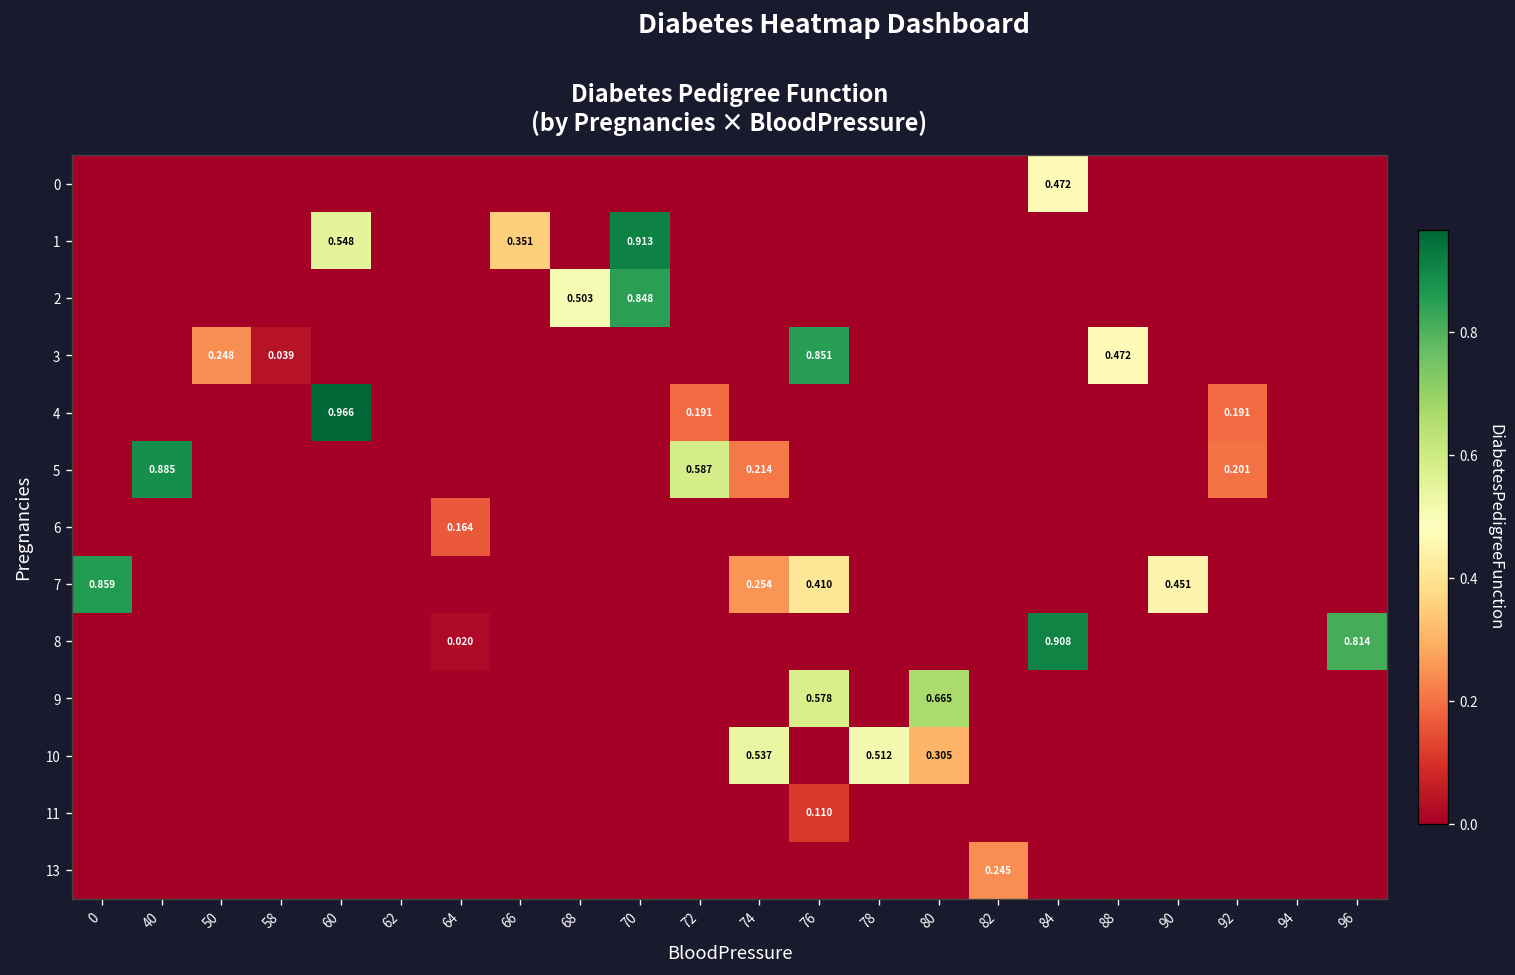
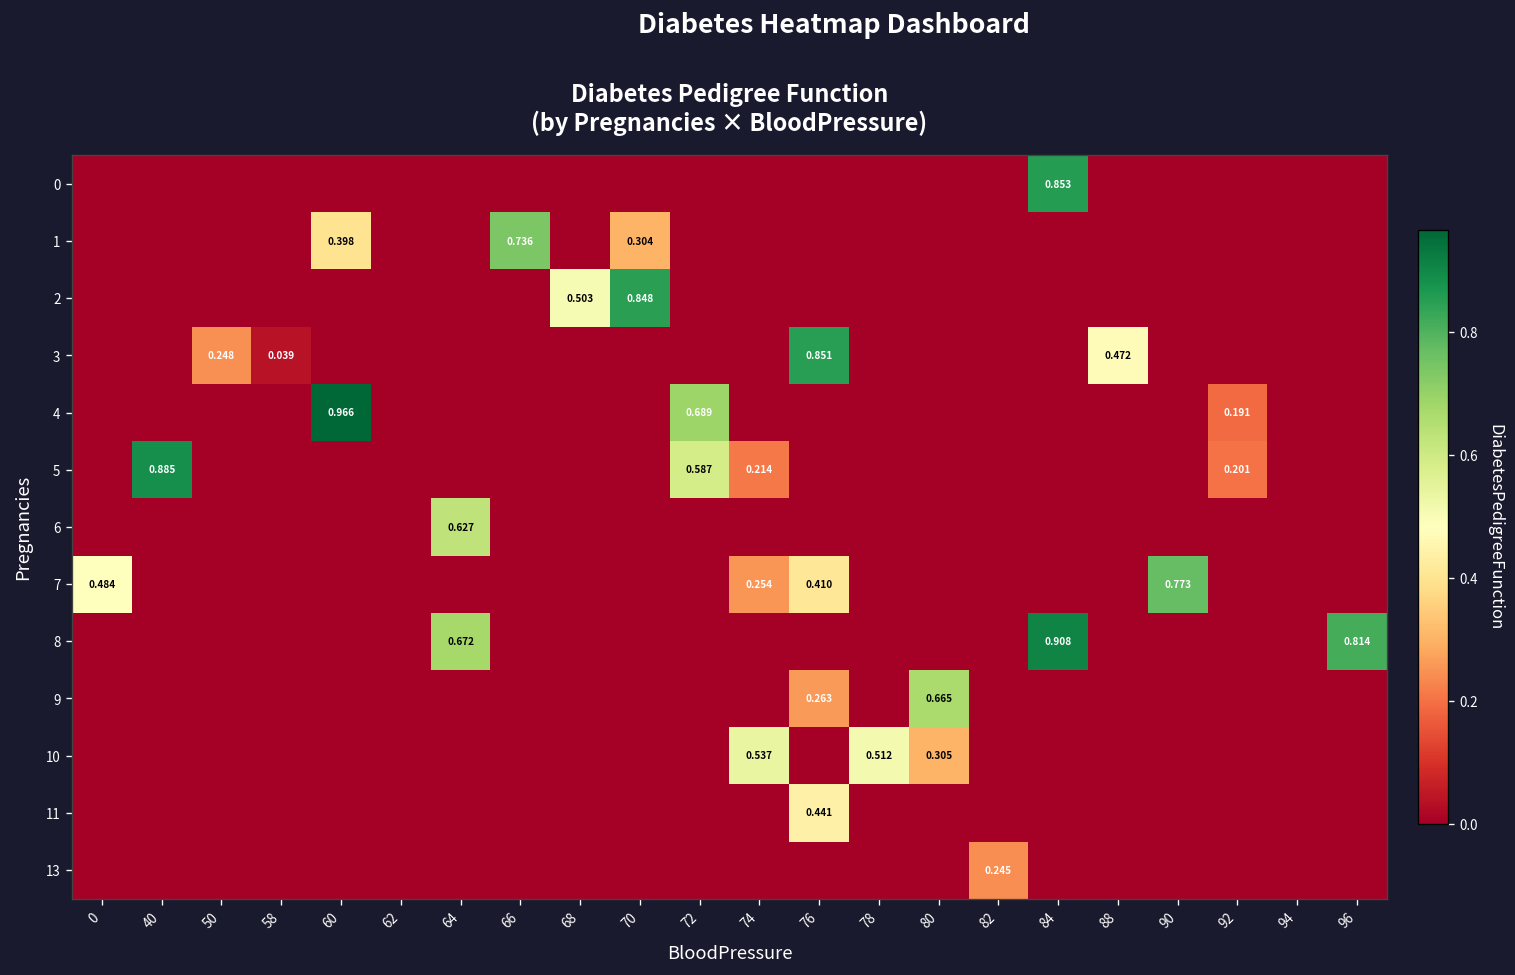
0, 84: 0.472 -> 0.853
1, 60: 0.548 -> 0.398
1, 66: 0.351 -> 0.736
1, 70: 0.913 -> 0.304
4, 72: 0.191 -> 0.689
6, 64: 0.164 -> 0.627
7, 0: 0.859 -> 0.484
7, 90: 0.451 -> 0.773
8, 64: 0.020 -> 0.672
9, 76: 0.578 -> 0.263
11, 76: 0.110 -> 0.441
